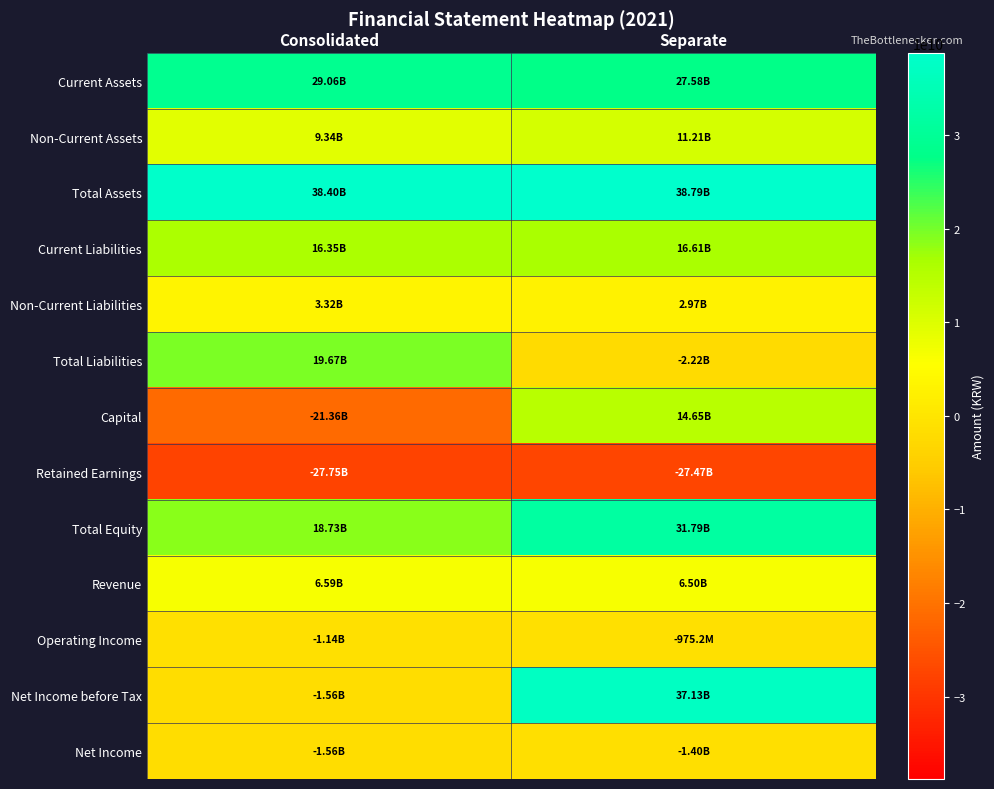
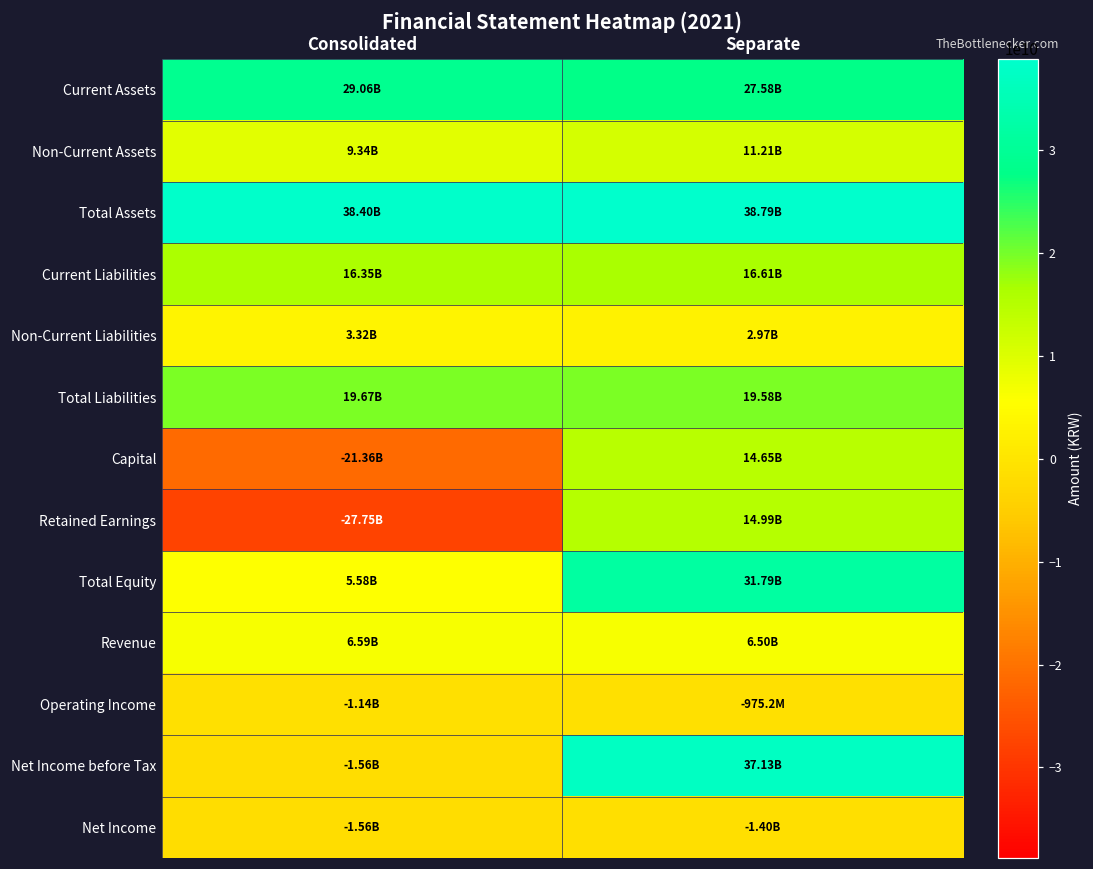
Total Liabilities, Separate: -2.22B -> 19.58B
Retained Earnings, Separate: -27.47B -> 14.99B
Total Equity, Consolidated: 18.73B -> 5.58B
